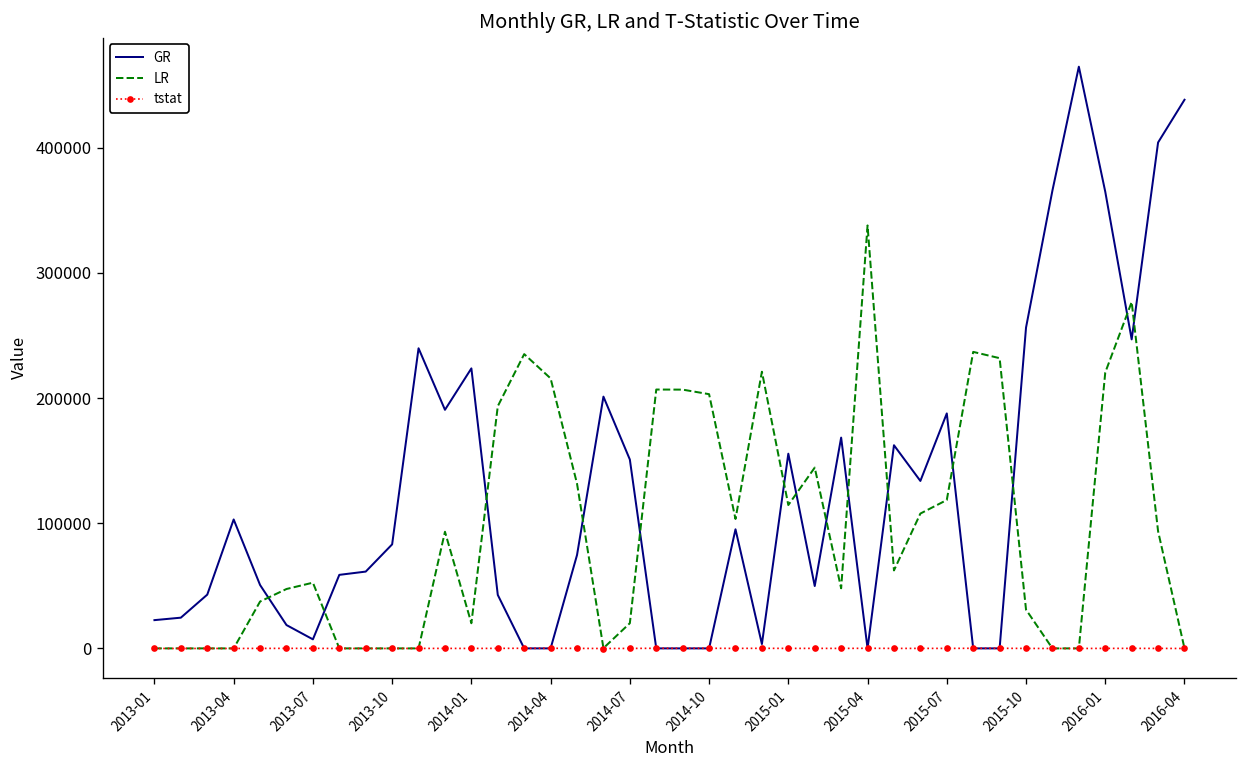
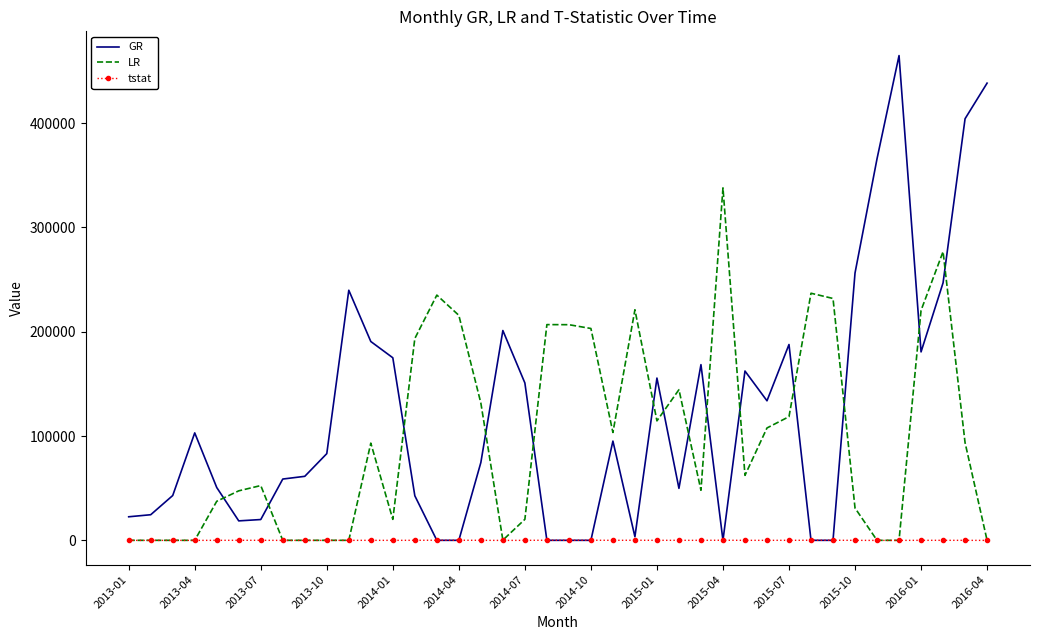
GR, 2013-07: 7000 -> 20000
GR, 2014-01: 224000 -> 175000
GR, 2016-01: 365000 -> 181000
